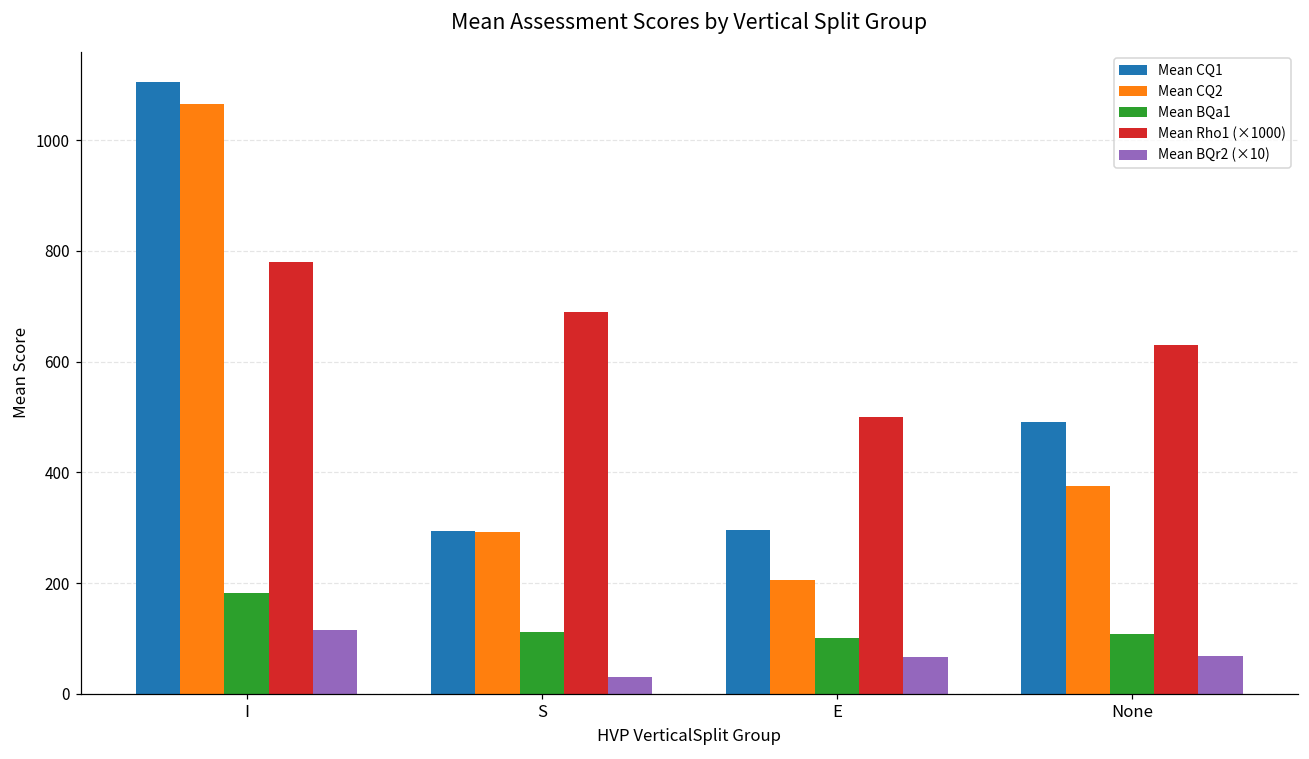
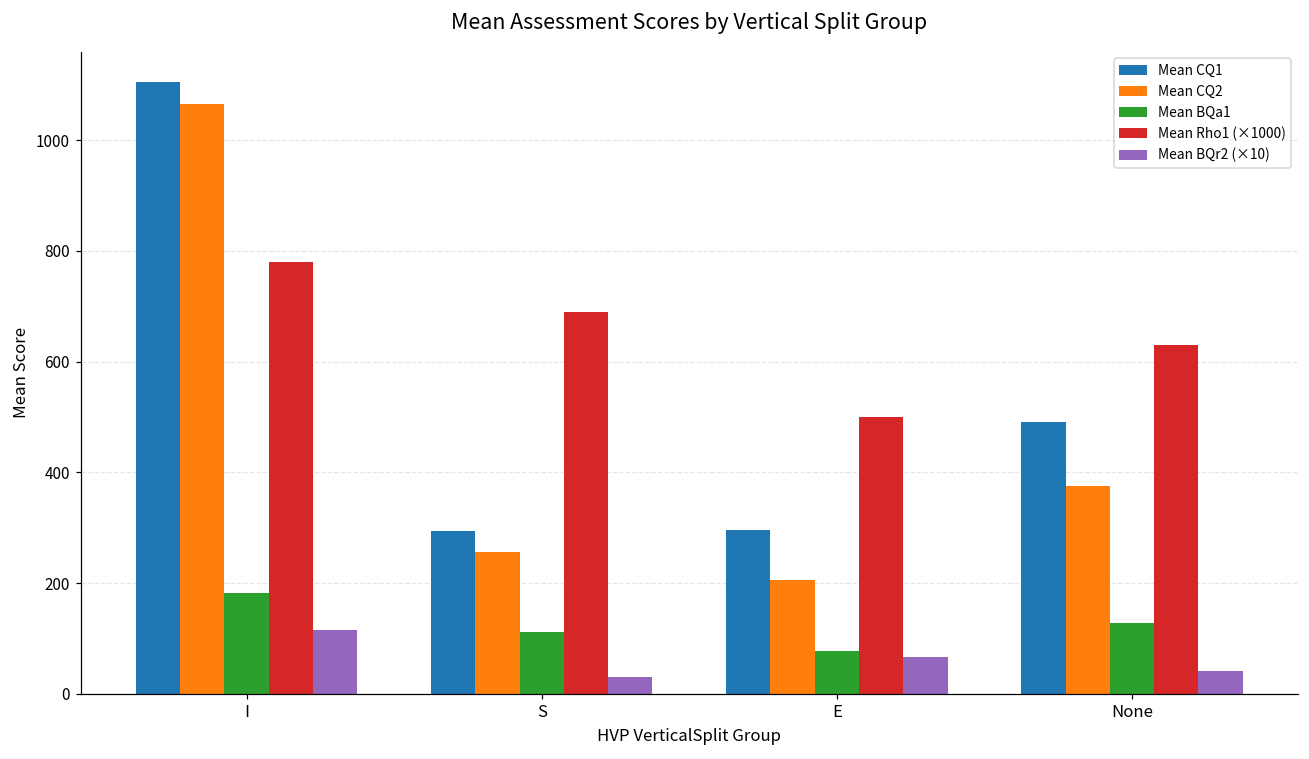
Mean CQ2, S: 290 -> 260
Mean BQa1, E: 100 -> 80
Mean BQa1, None: 110 -> 130
Mean BQr2 (×10), None: 70 -> 40
